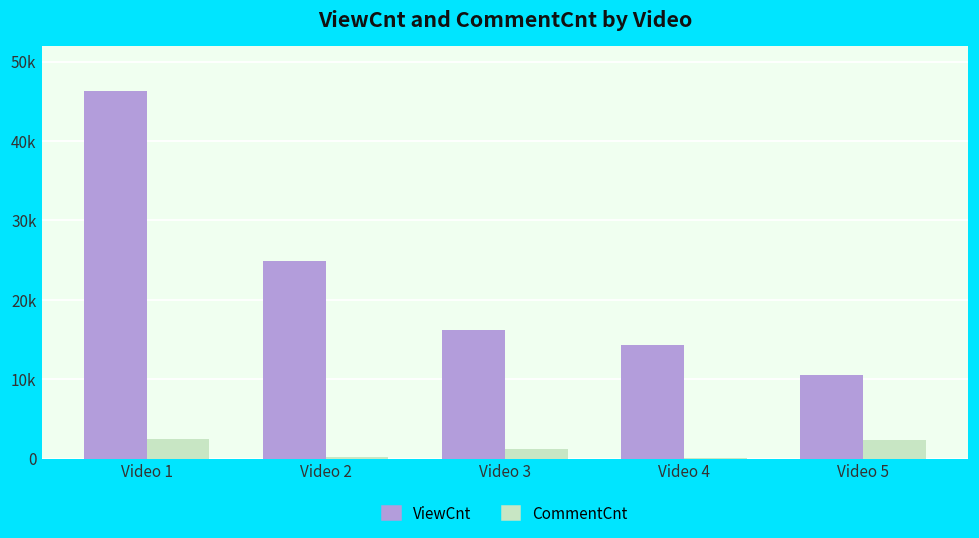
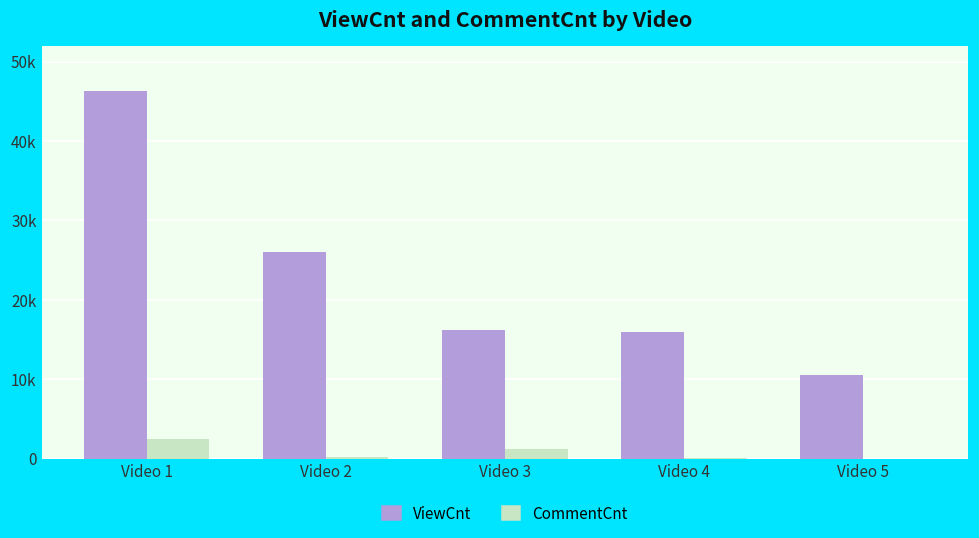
ViewCnt, Video 2: 25000 -> 26000
ViewCnt, Video 4: 14000 -> 16000
CommentCnt, Video 5: 2000 -> 0
